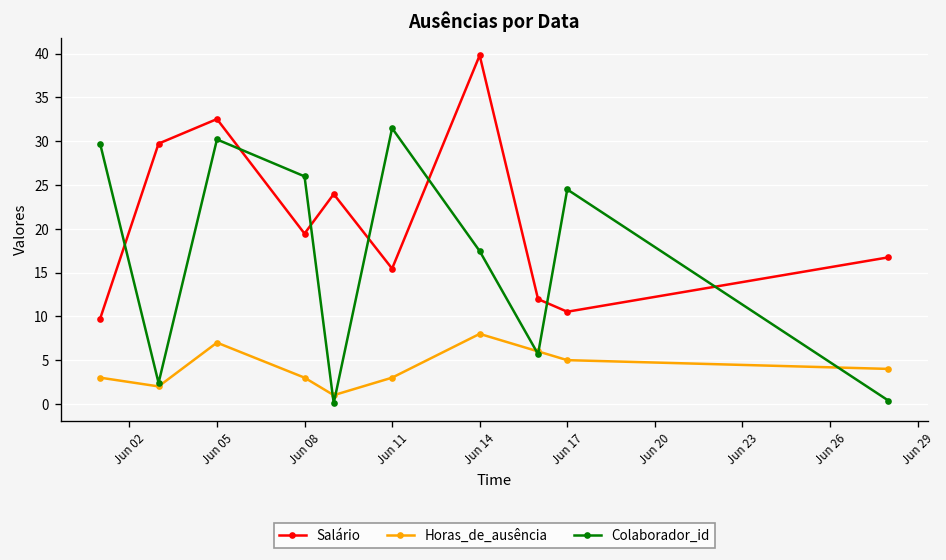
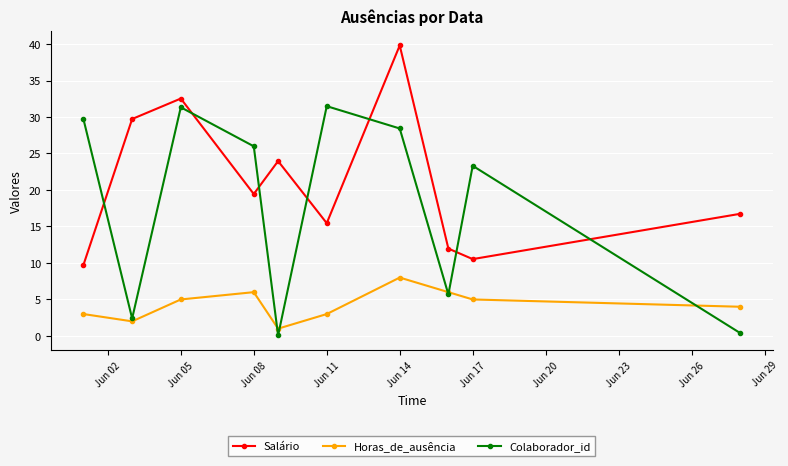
Horas_de_ausência, Jun 05: 7 -> 5
Colaborador_id, Jun 05: 30 -> 31
Horas_de_ausência, Jun 08: 3 -> 6
Colaborador_id, Jun 14: 17 -> 28
Colaborador_id, Jun 17: 24 -> 23
